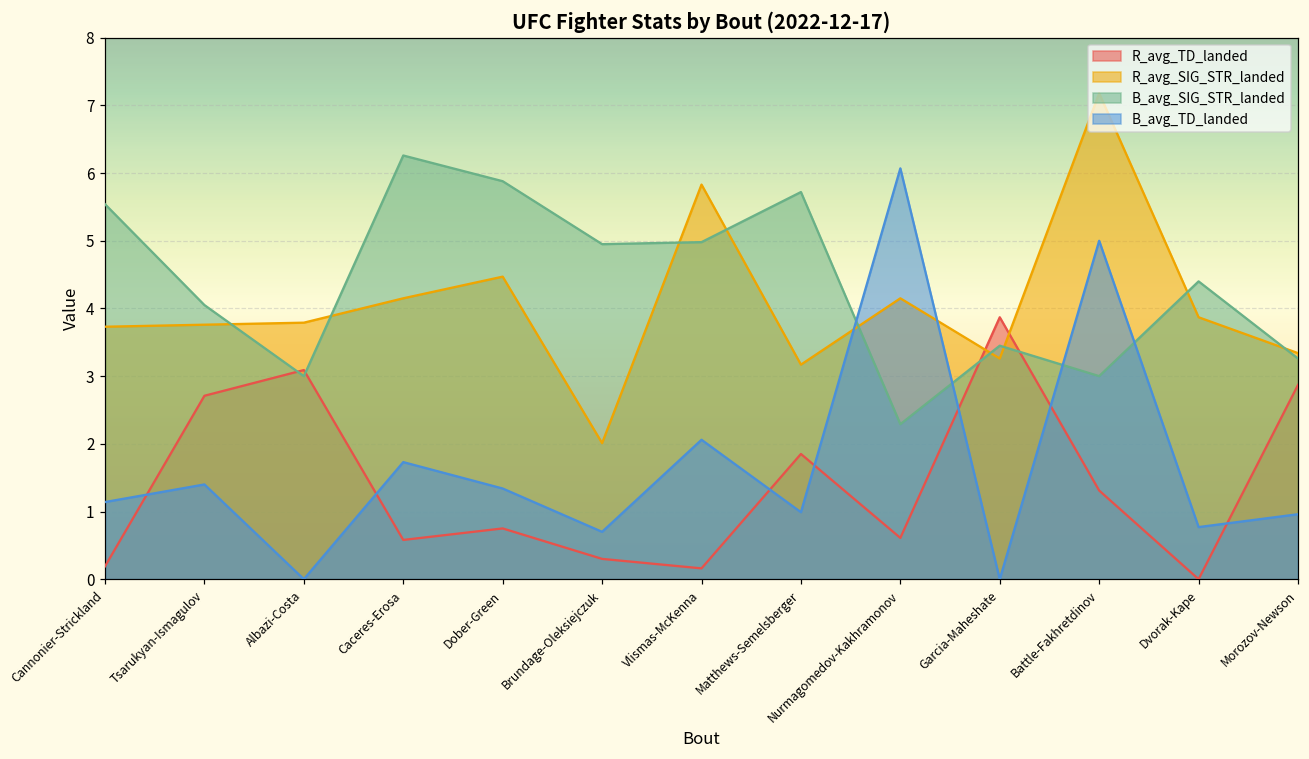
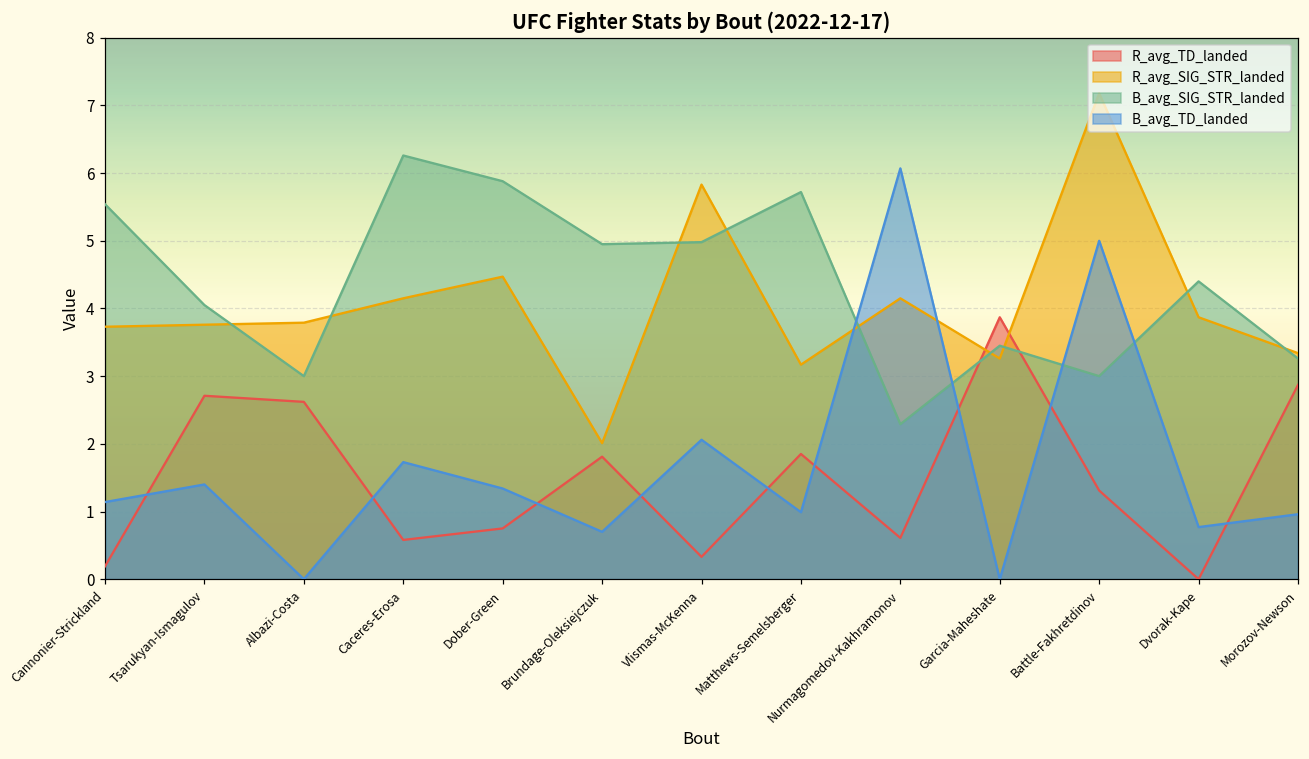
R_avg_TD_landed, Albazi-Costa: 3.1 -> 2.6
R_avg_TD_landed, Brundage-Oleksiejczuk: 0.3 -> 1.8
R_avg_TD_landed, Vlismas-McKenna: 0.2 -> 0.3
